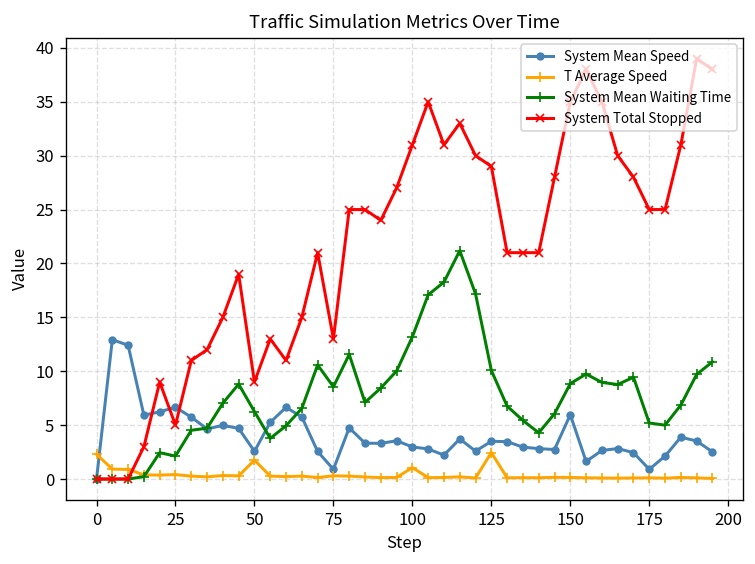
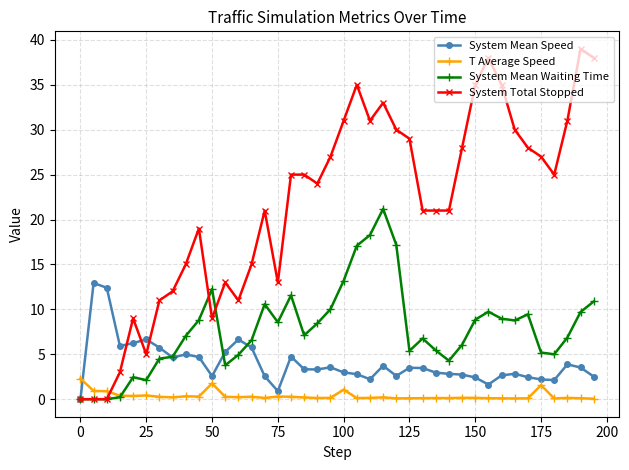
System Mean Waiting Time, 50: 6 -> 12
T Average Speed, 125: 2 -> 0
System Mean Waiting Time, 125: 10 -> 5
System Mean Speed, 150: 6 -> 2
System Mean Speed, 175: 1 -> 2
T Average Speed, 175: 0 -> 2
System Total Stopped, 175: 25 -> 27
